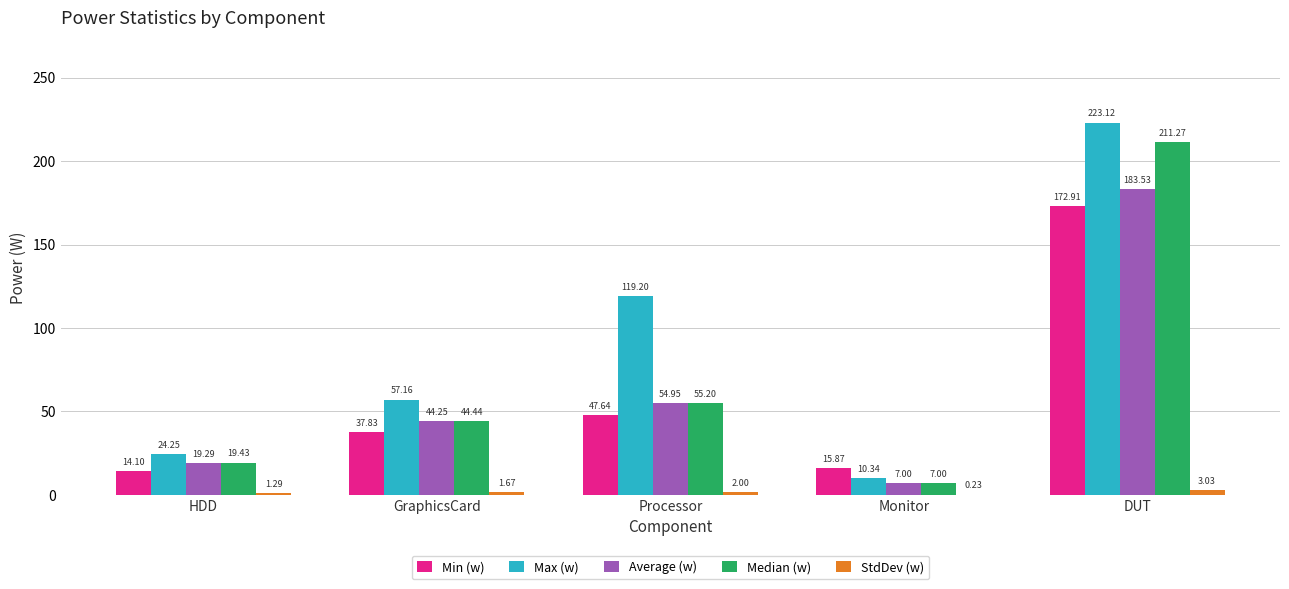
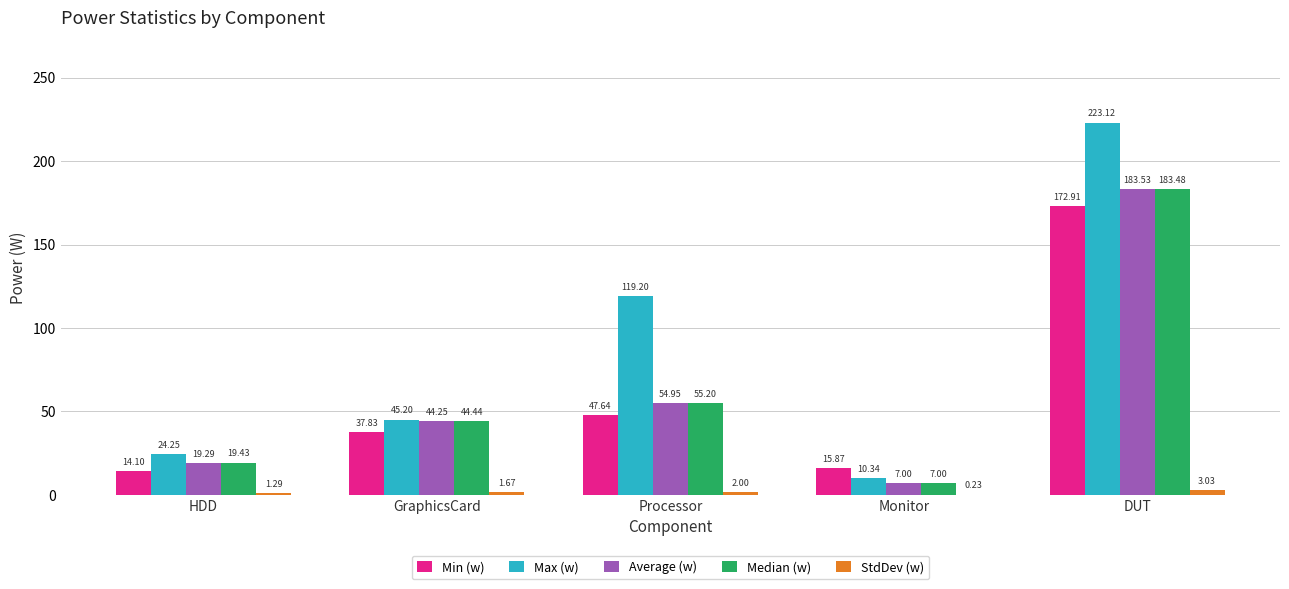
Max (w), GraphicsCard: 57.16 -> 45.20
Median (w), DUT: 211.27 -> 183.48
